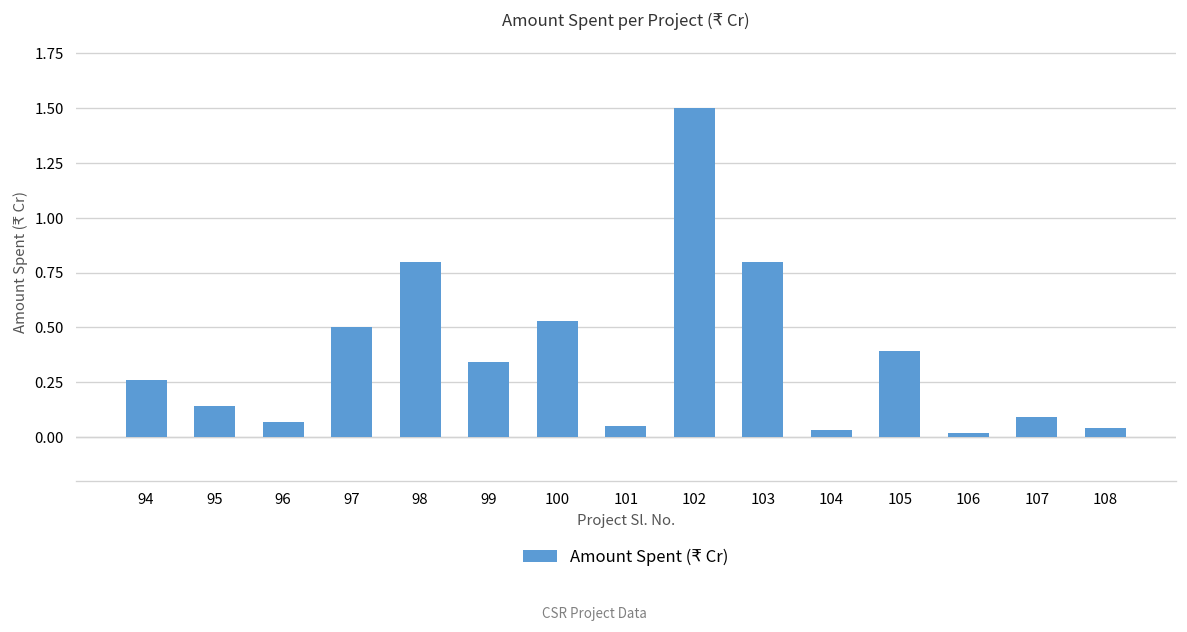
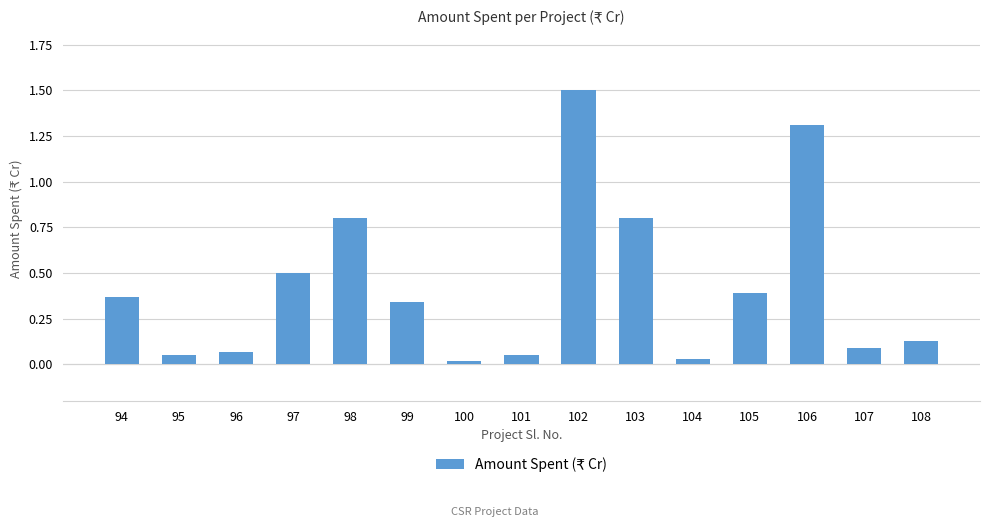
94: 0.26 -> 0.37
95: 0.14 -> 0.05
100: 0.53 -> 0.02
106: 0.02 -> 1.31
108: 0.04 -> 0.13
